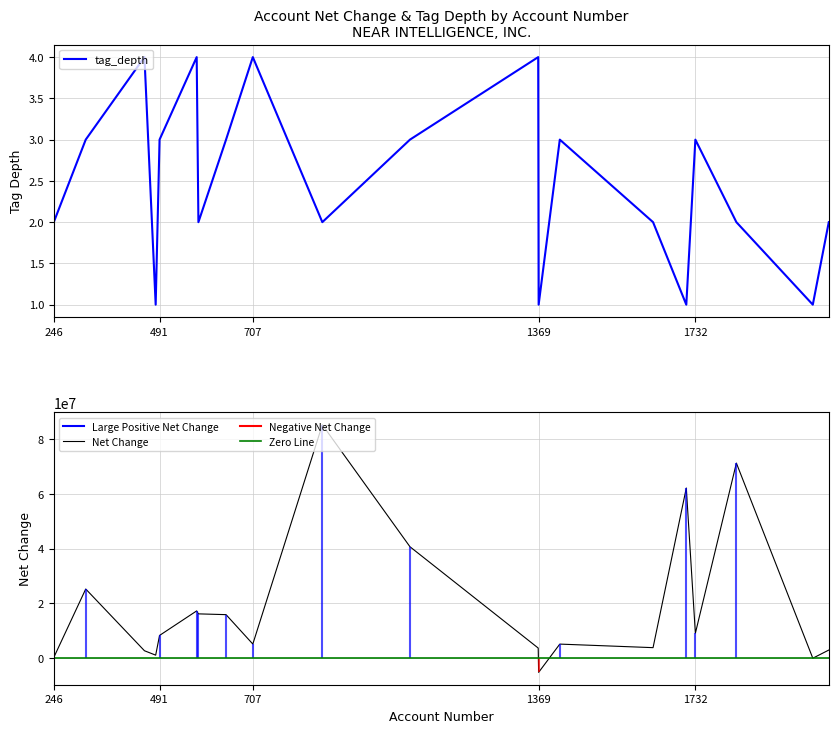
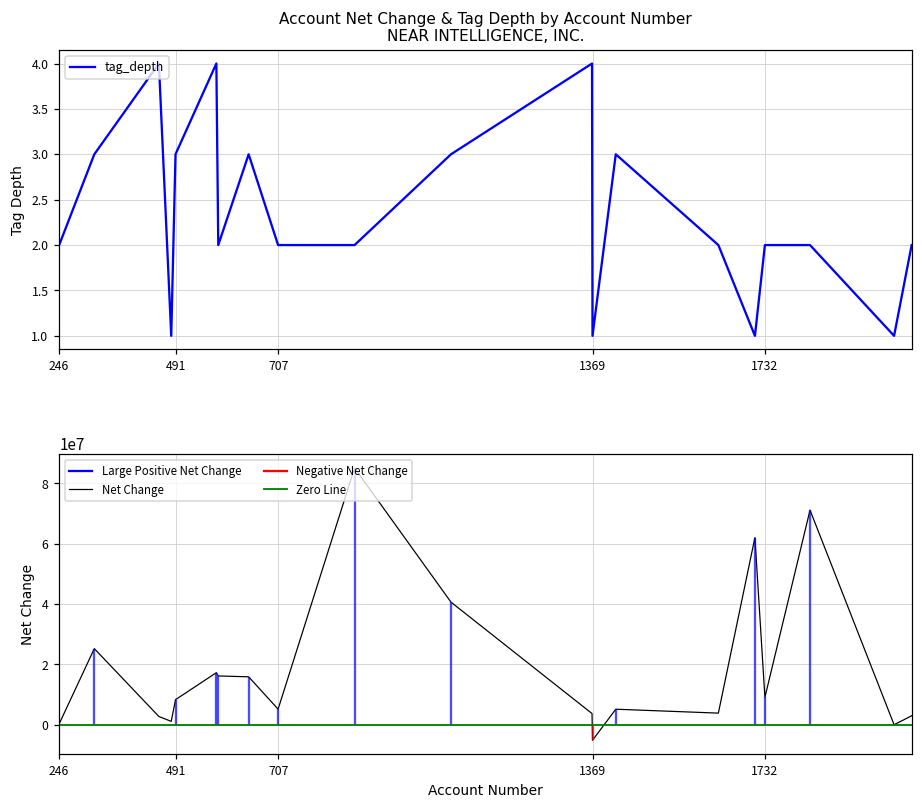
Account Net Change & Tag Depth by Account Number NEAR INTELLIGENCE, INC., 707: 4 -> 2
Account Net Change & Tag Depth by Account Number NEAR INTELLIGENCE, INC., 1732: 3 -> 2
